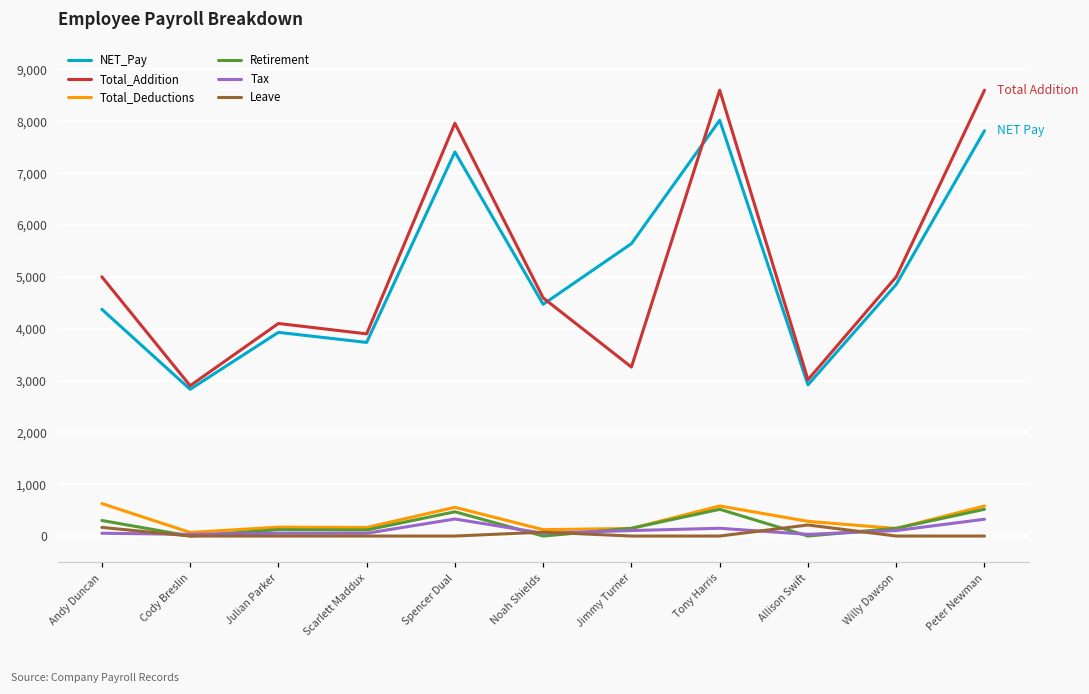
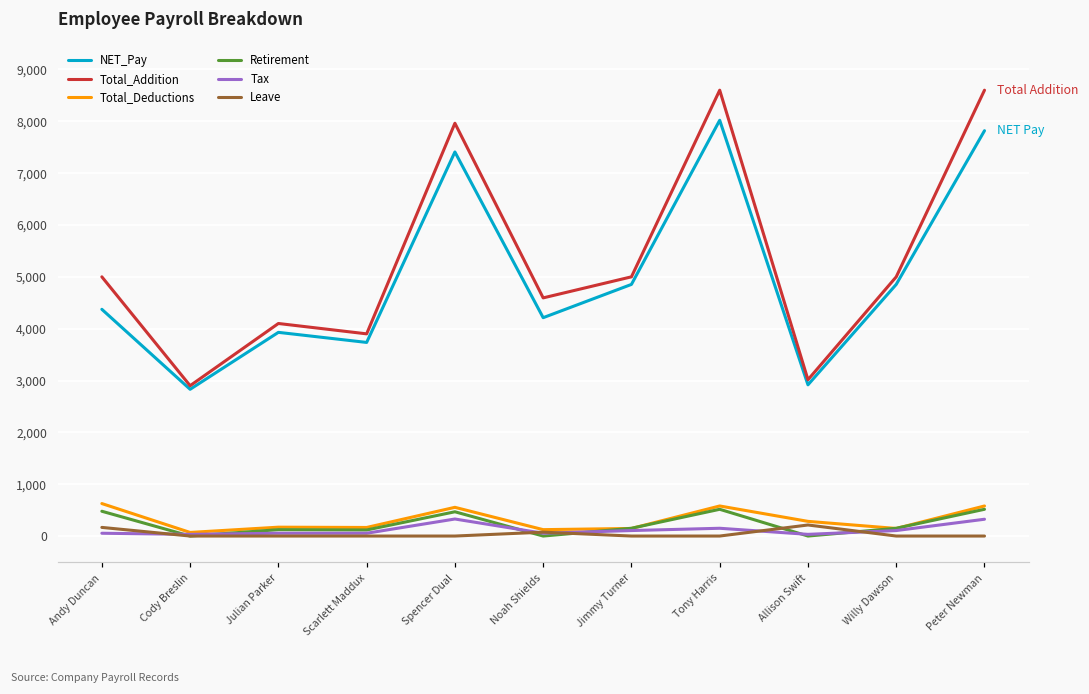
Retirement, Andy Duncan: 300 -> 500
NET_Pay, Noah Shields: 4,500 -> 4,200
NET_Pay, Jimmy Turner: 5,600 -> 4,900
Total_Addition, Jimmy Turner: 3,300 -> 5,000
